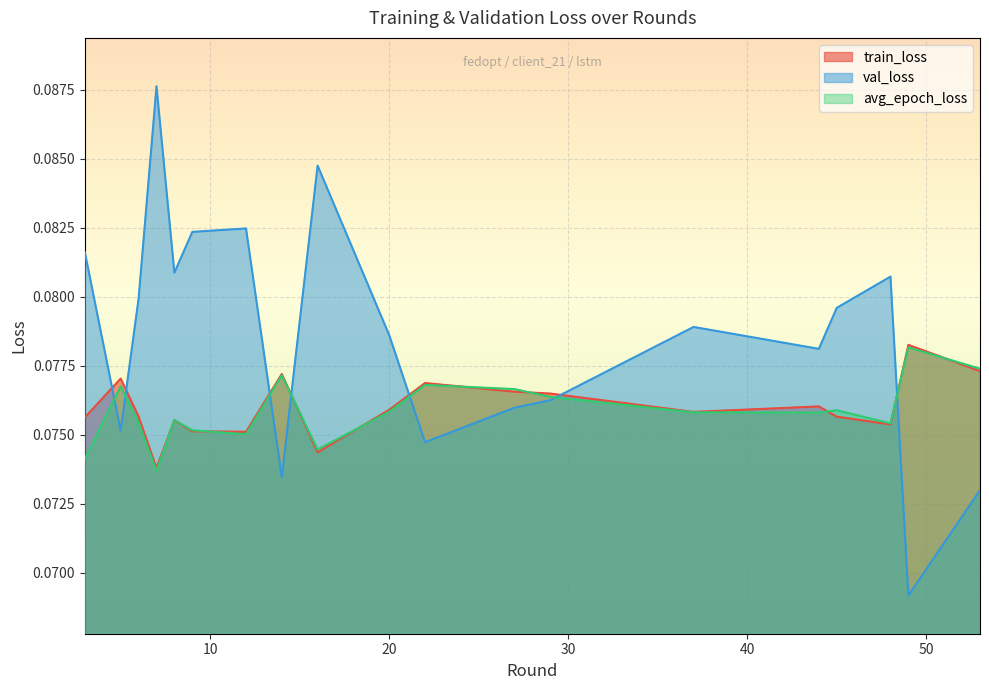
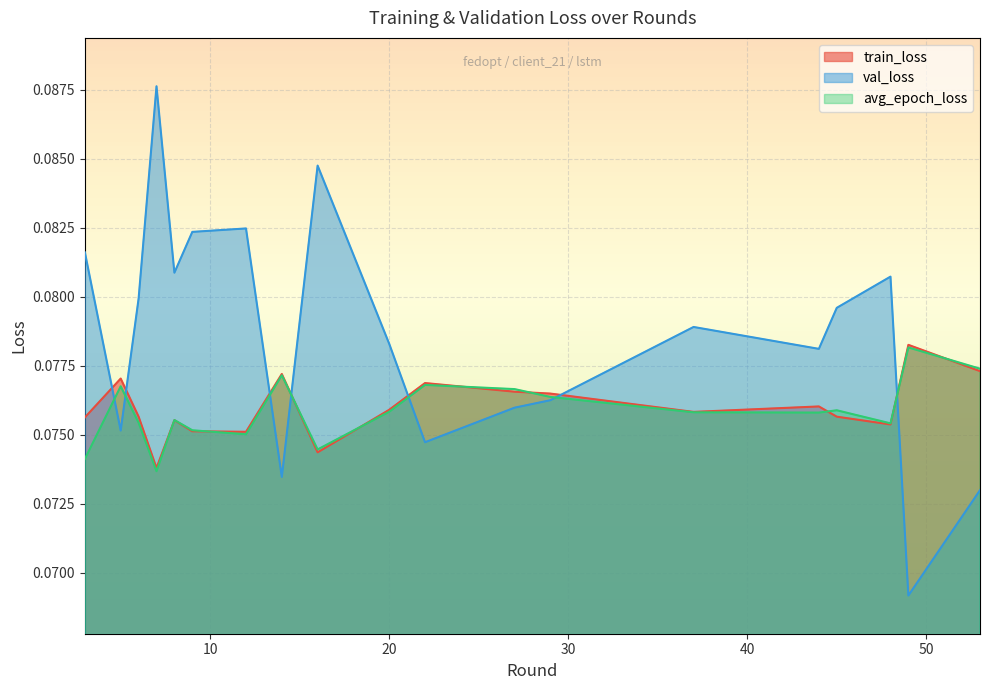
val_loss, 20: 0.0786 -> 0.0783
